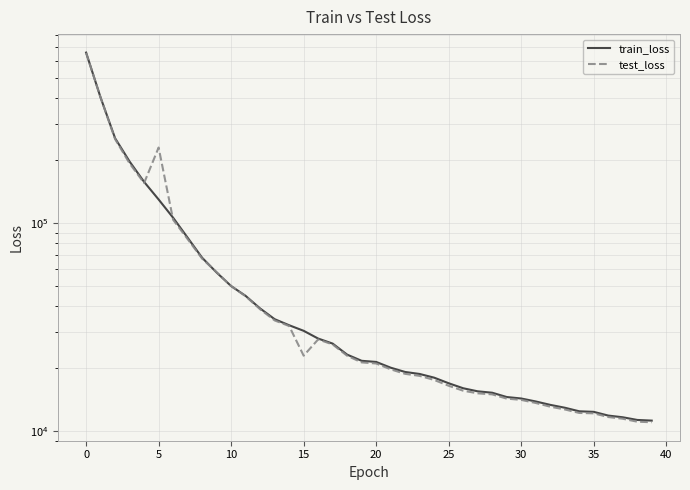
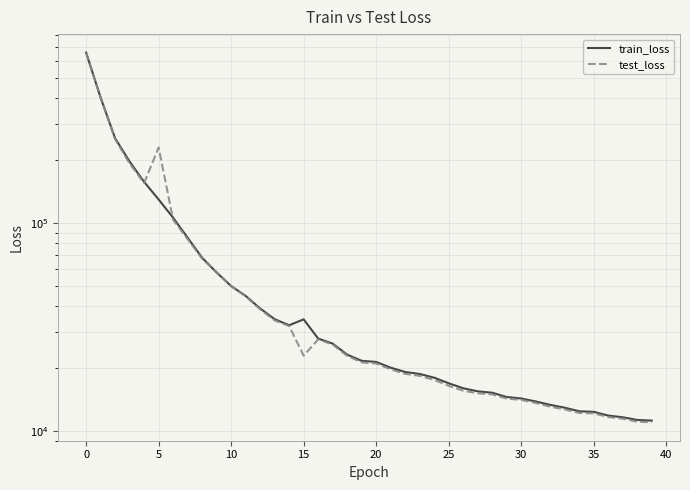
train_loss, 15: 30000 -> 34000
